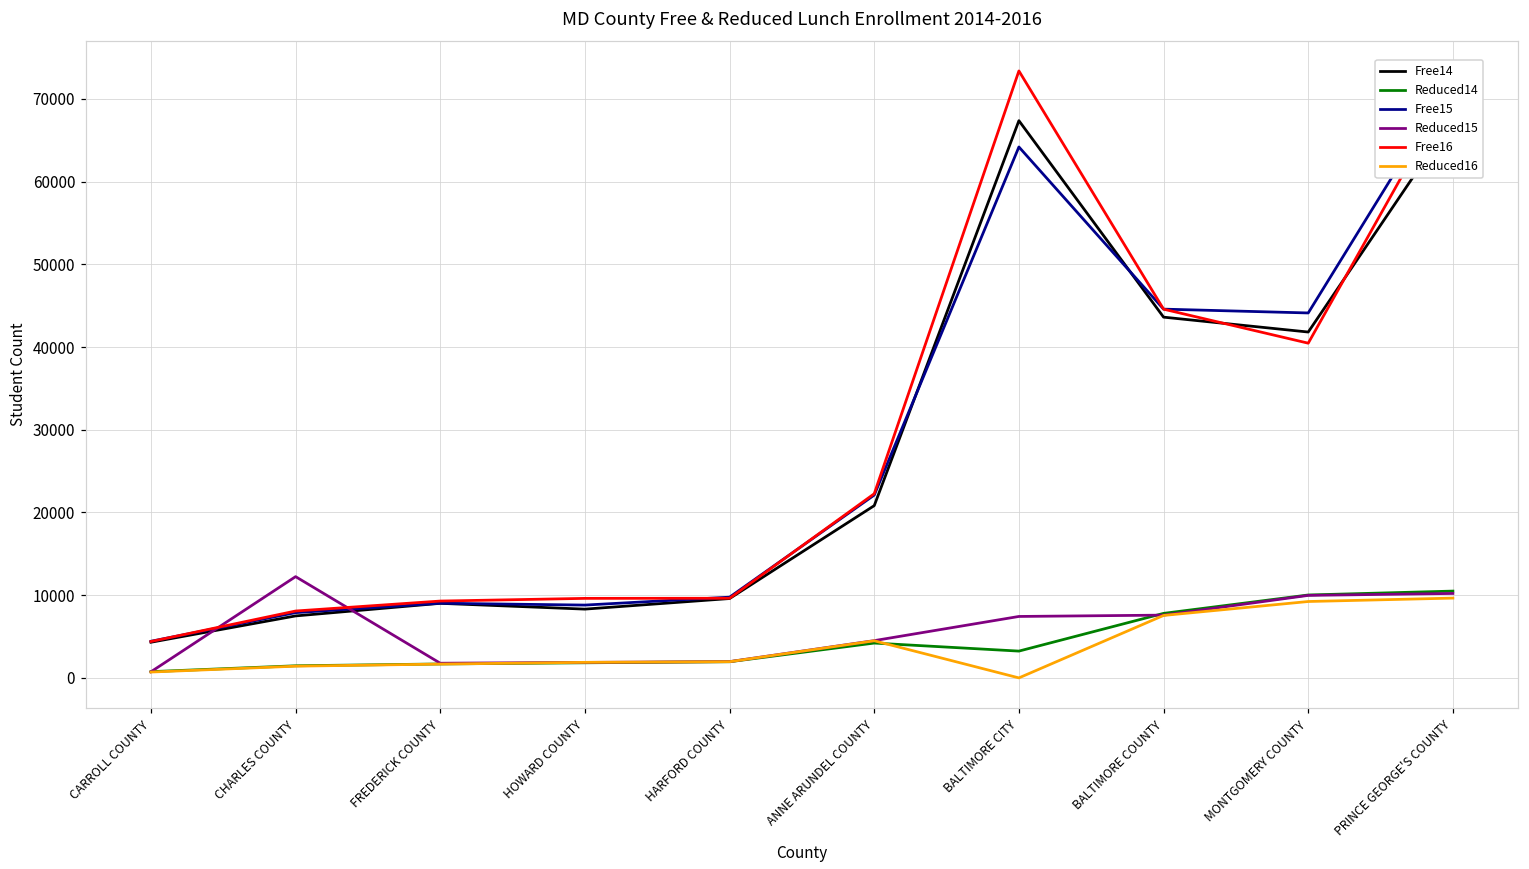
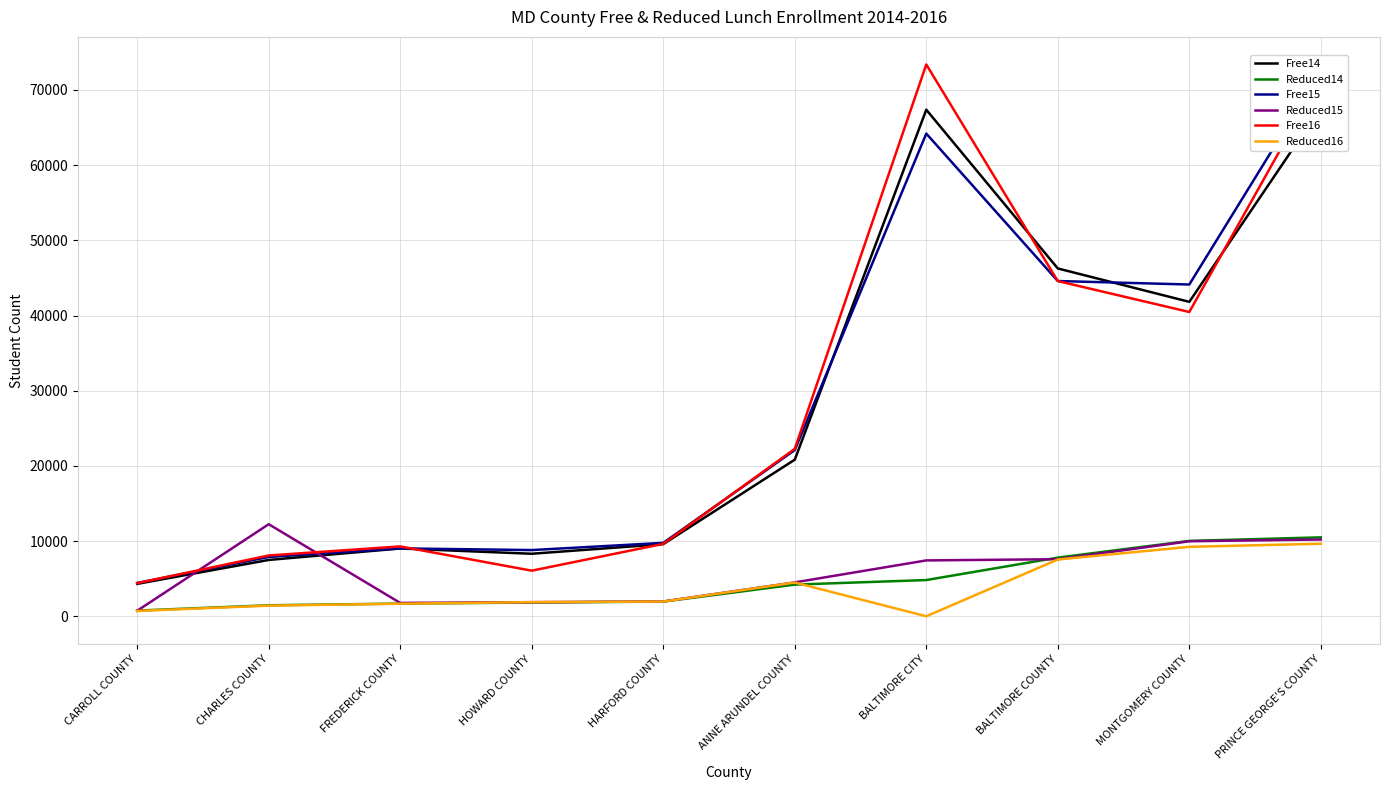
Free16, HOWARD COUNTY: 10000 -> 6000
Reduced14, BALTIMORE CITY: 3000 -> 5000
Free14, BALTIMORE COUNTY: 44000 -> 46000
